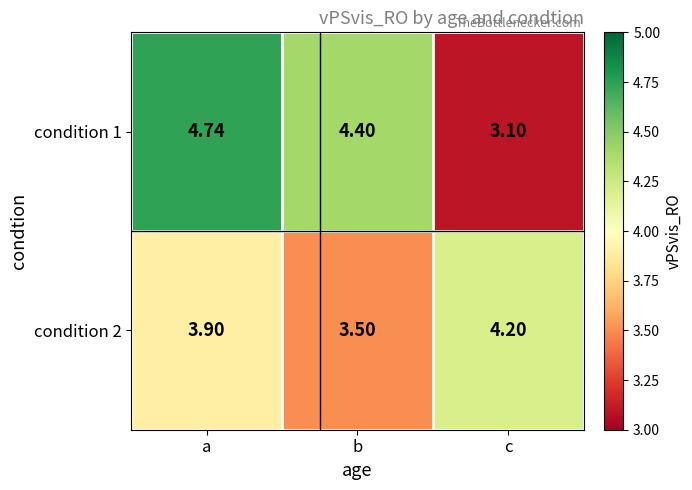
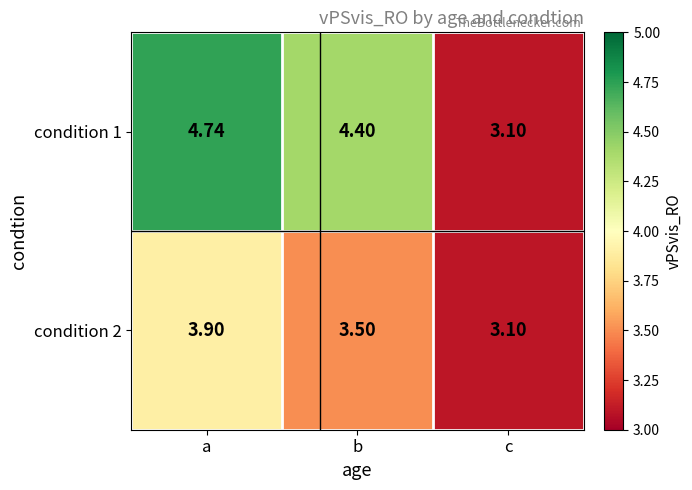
condition 2, c: 4.20 -> 3.10
